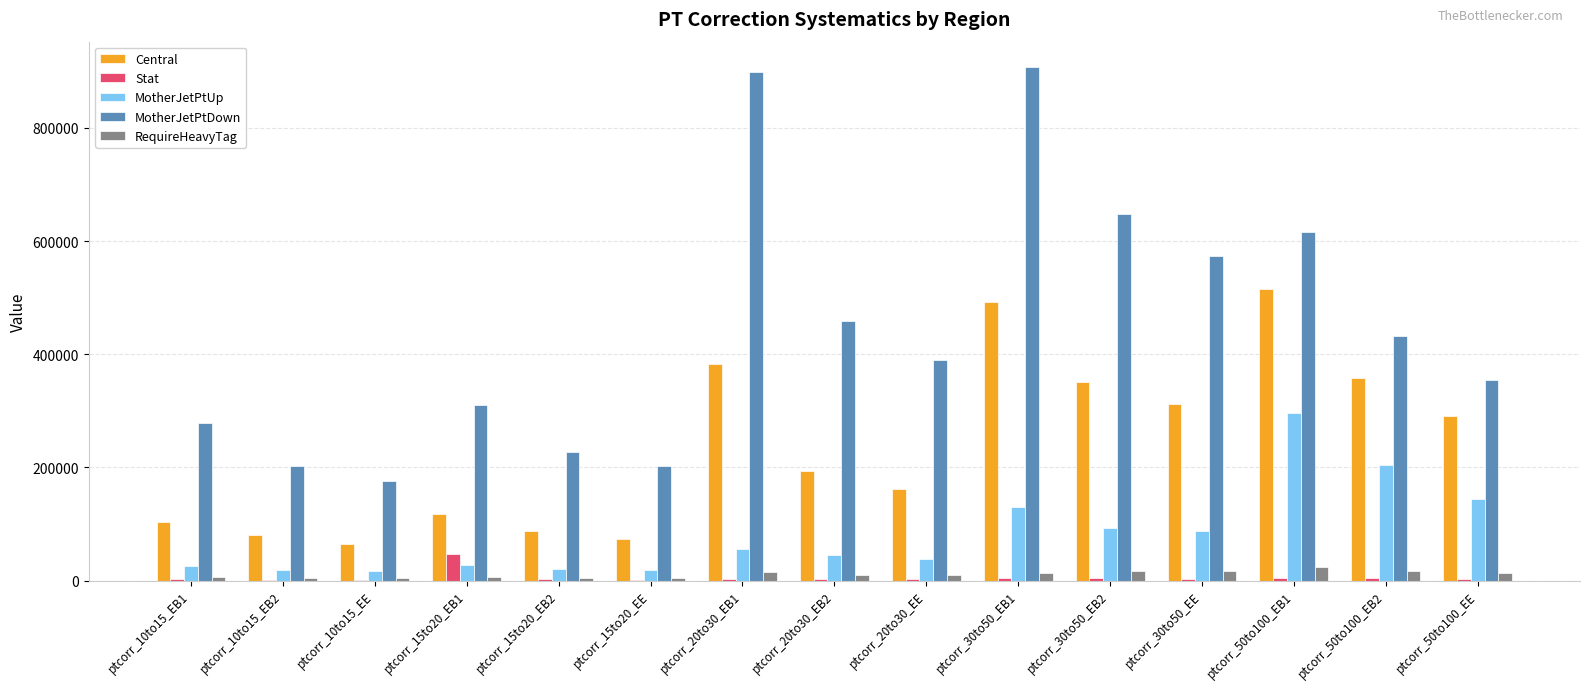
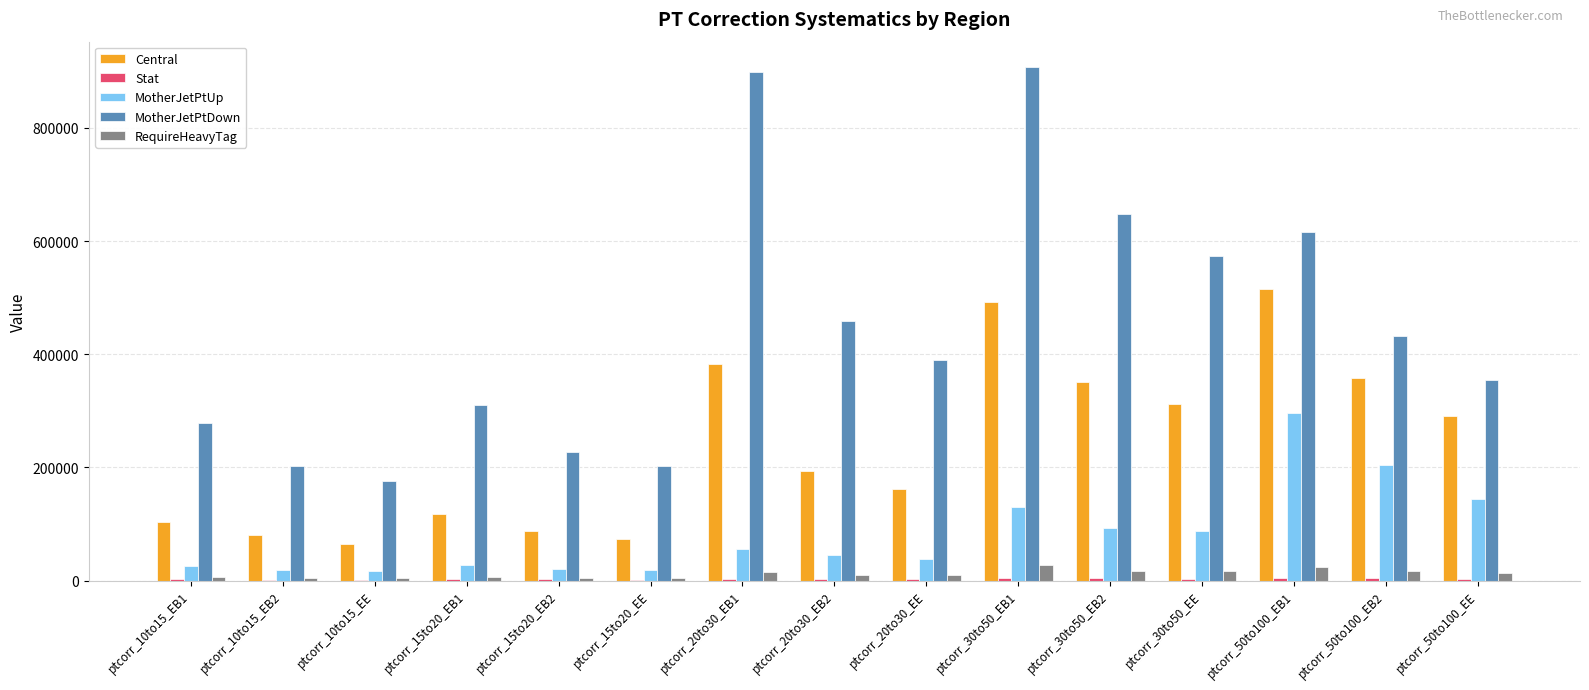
Stat, ptcorr_15to20_EB1: 50000 -> 0
RequireHeavyTag, ptcorr_30to50_EB1: 10000 -> 30000
